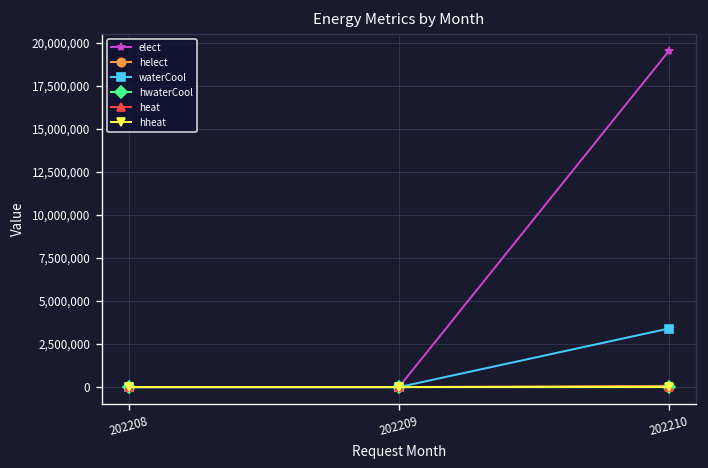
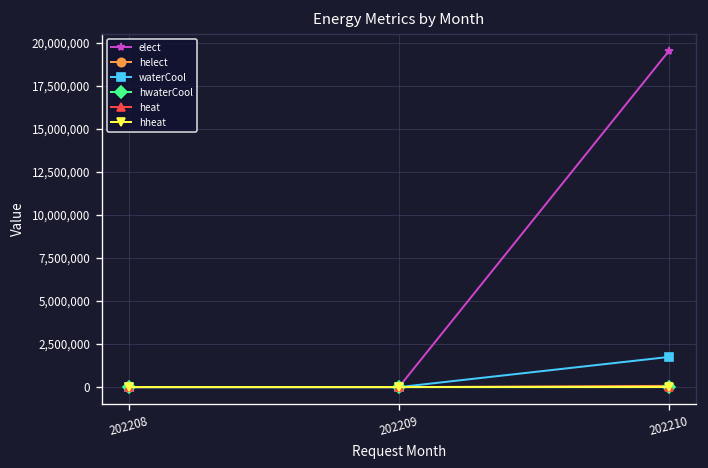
waterCool, 202210: 3,400,000 -> 1,800,000
